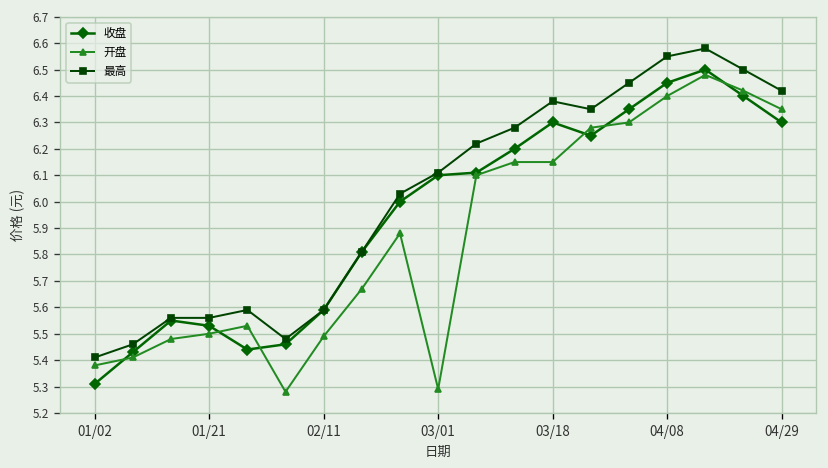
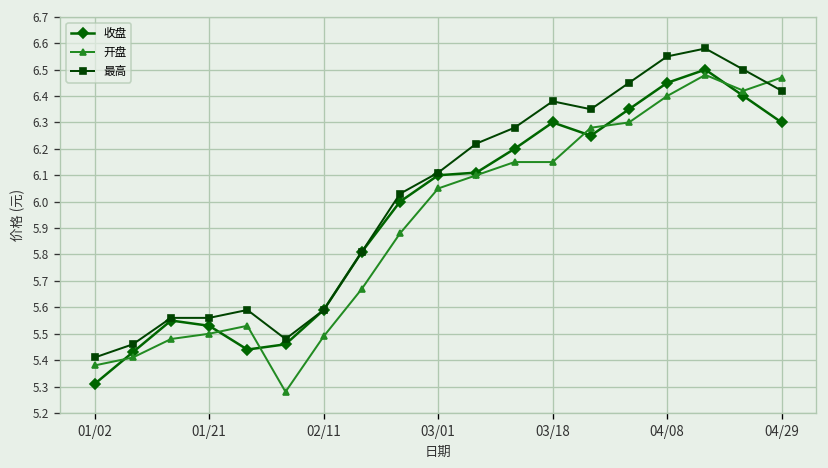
开盘, 03/01: 5.29 -> 6.05
开盘, 04/29: 6.35 -> 6.47
